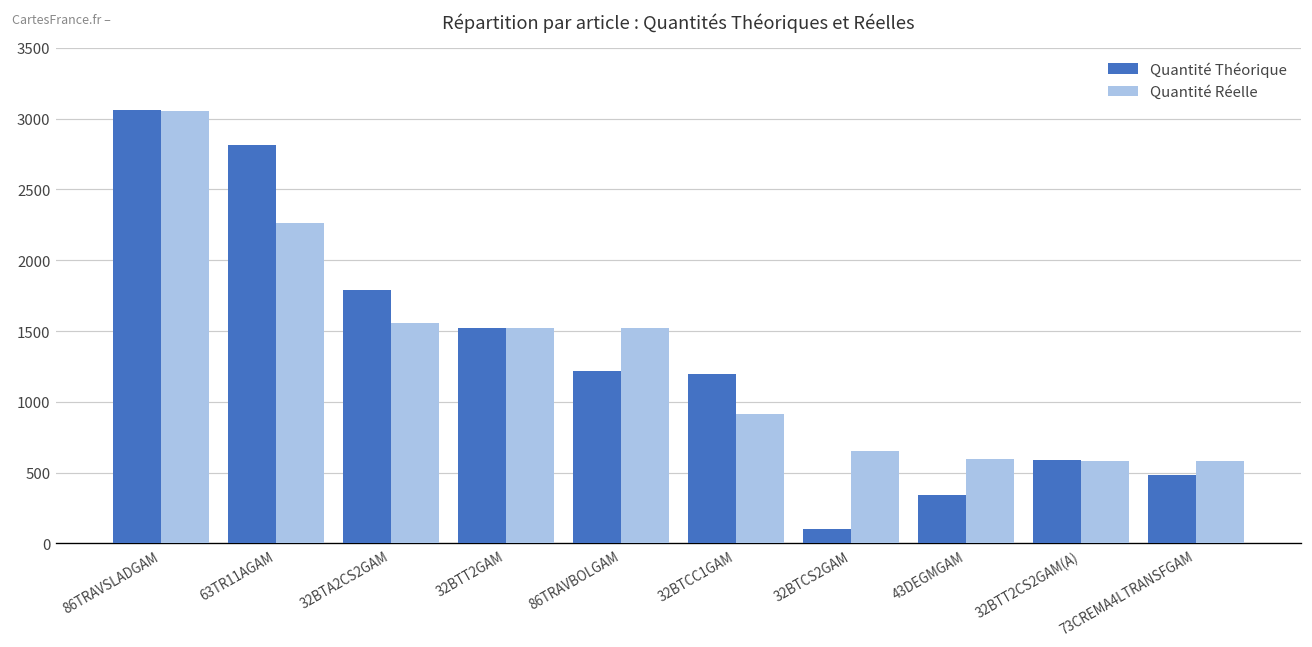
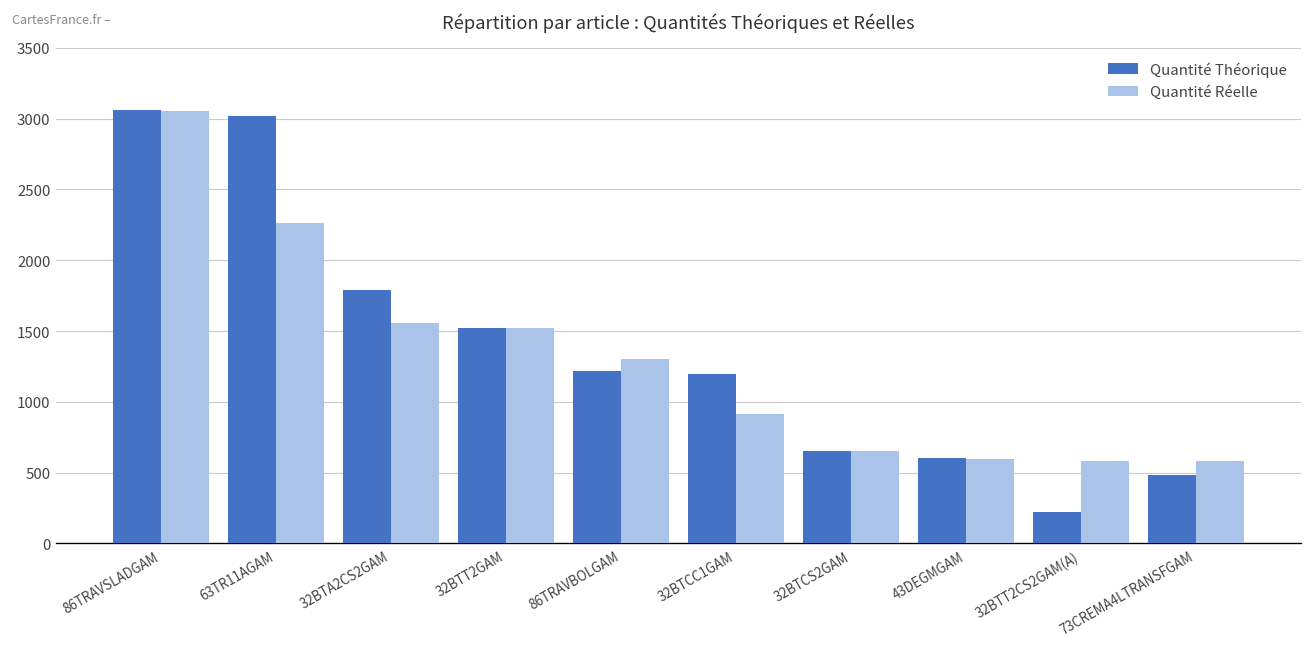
Quantité Théorique, 63TR11AGAM: 2810 -> 3020
Quantité Réelle, 86TRAVBOLGAM: 1530 -> 1310
Quantité Théorique, 32BTCS2GAM: 100 -> 650
Quantité Théorique, 43DEGMGAM: 340 -> 600
Quantité Théorique, 32BTT2CS2GAM(A): 590 -> 220
